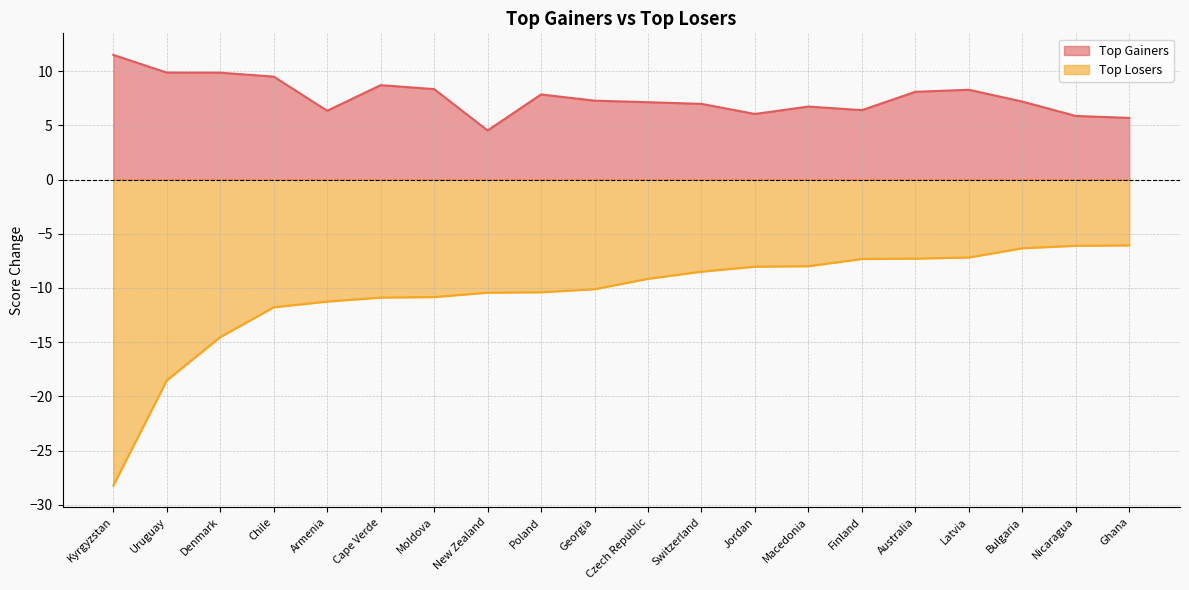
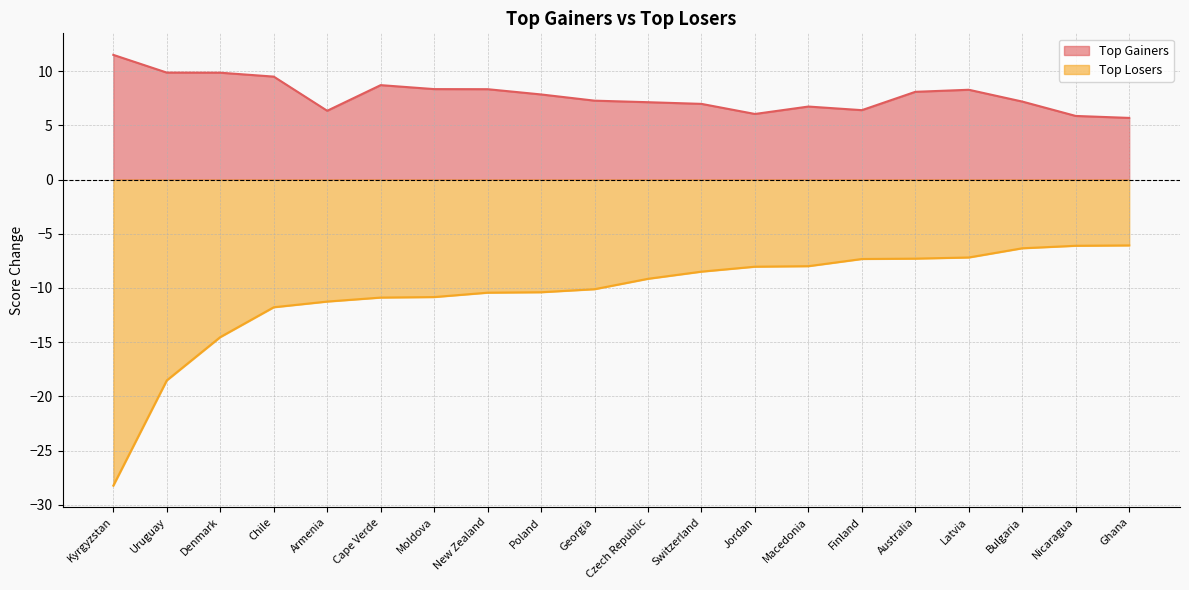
Top Gainers, New Zealand: 4.5 -> 8.3
